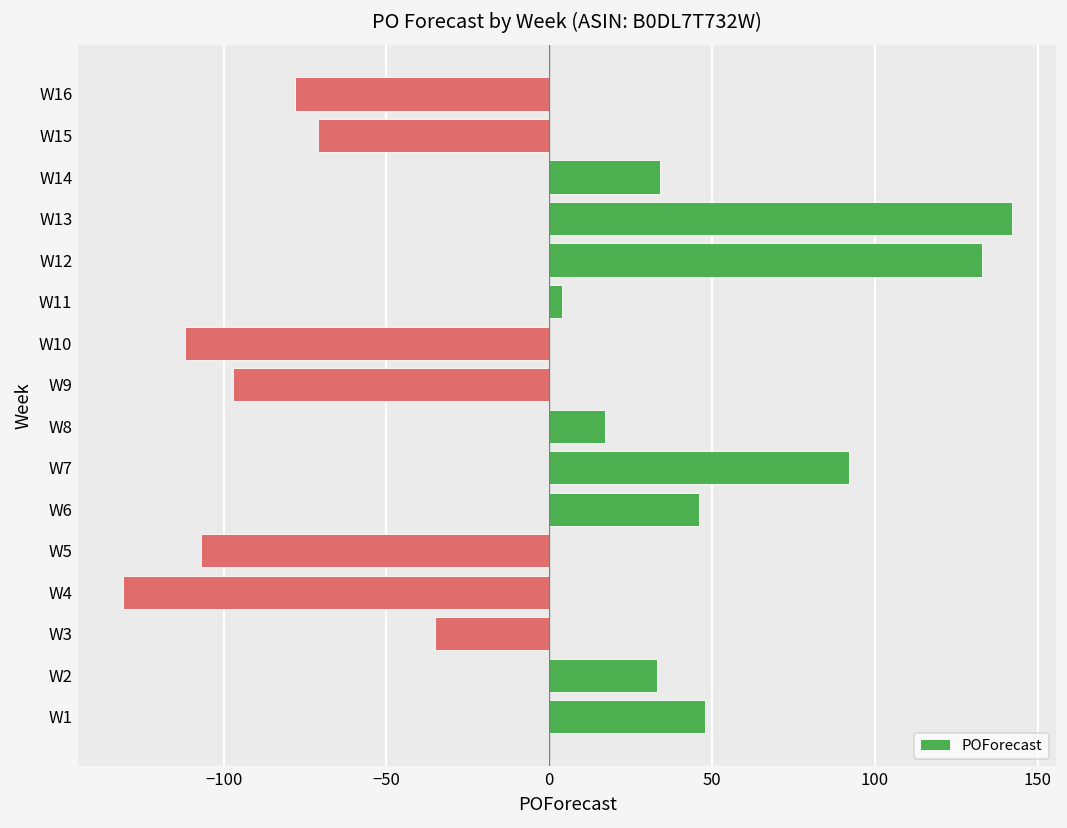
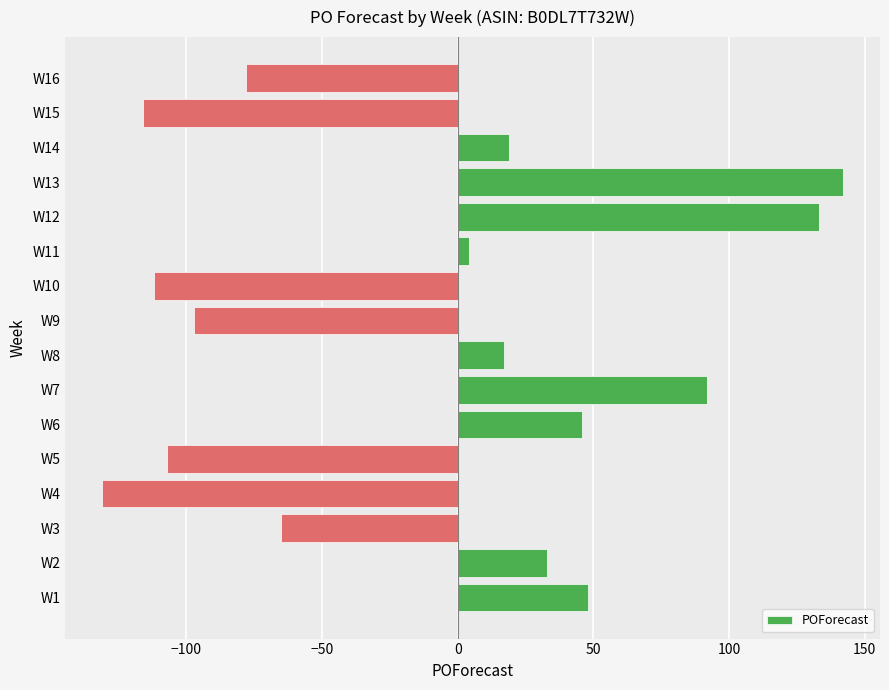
W15: -71 -> -116
W14: 34 -> 19
W3: -35 -> -65
